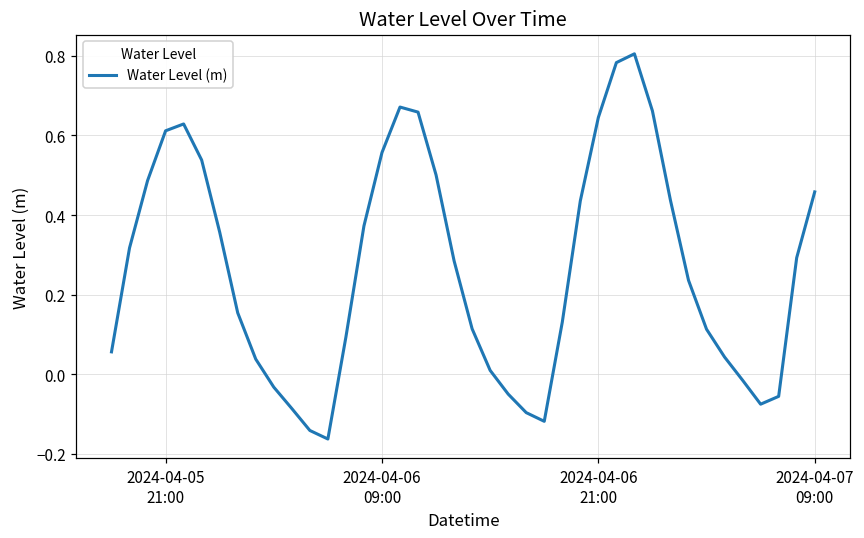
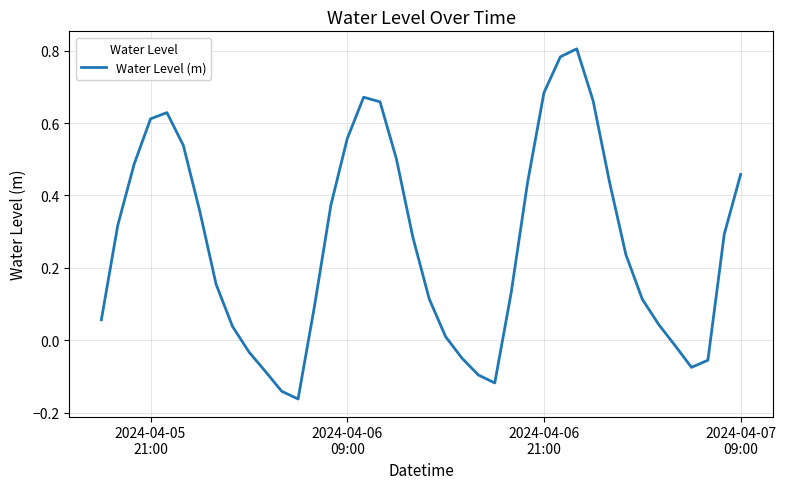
2024-04-06 21:00: 0.65 -> 0.68
